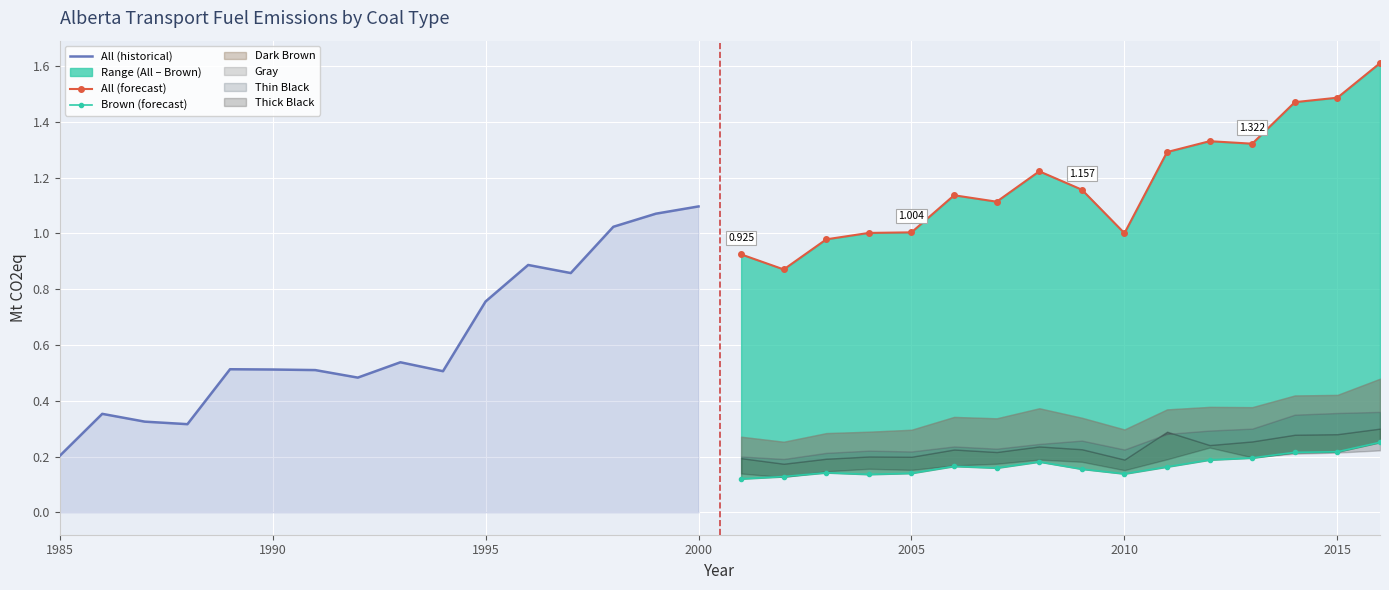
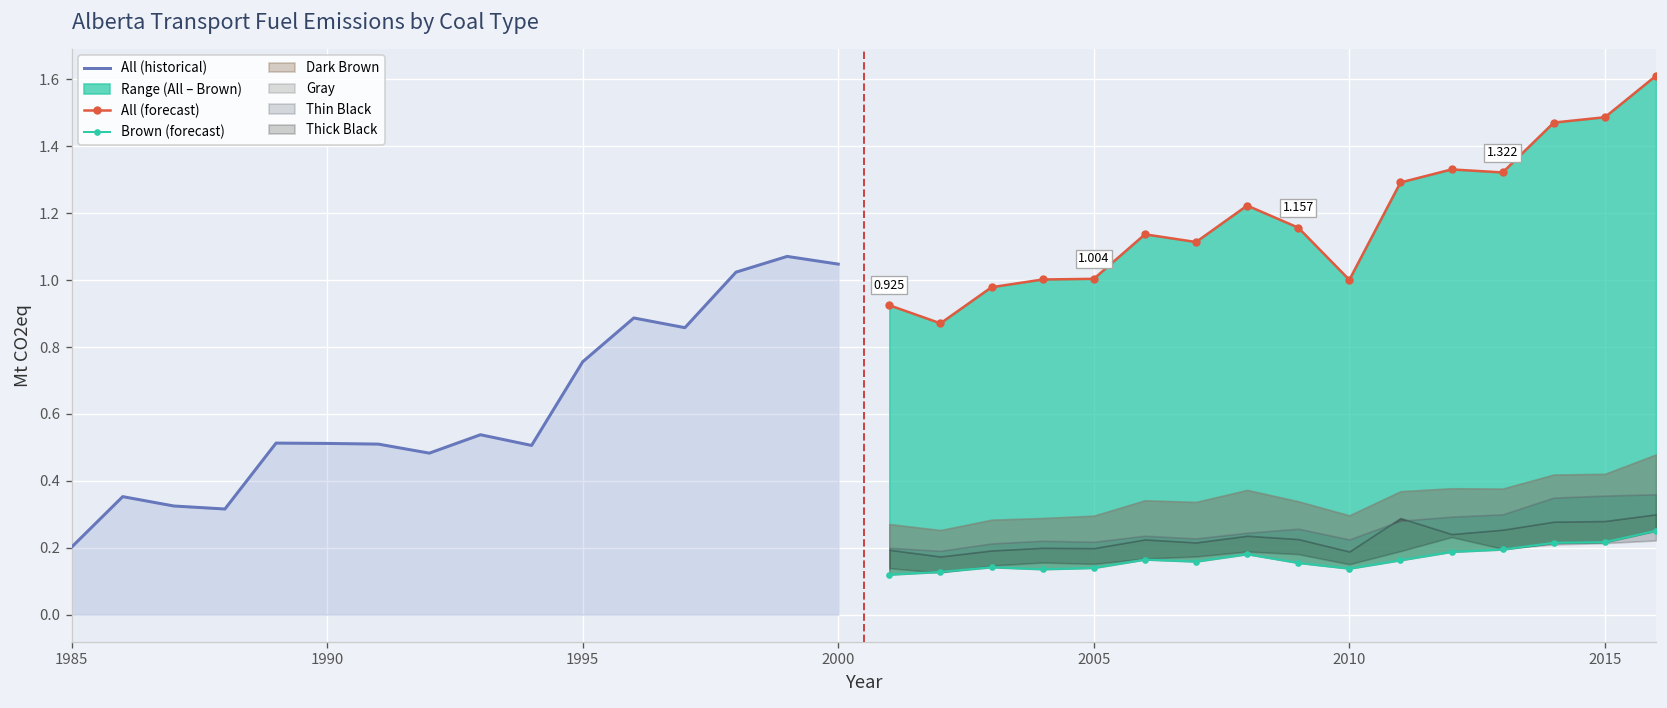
All (historical), 2000: 1.10 -> 1.05
